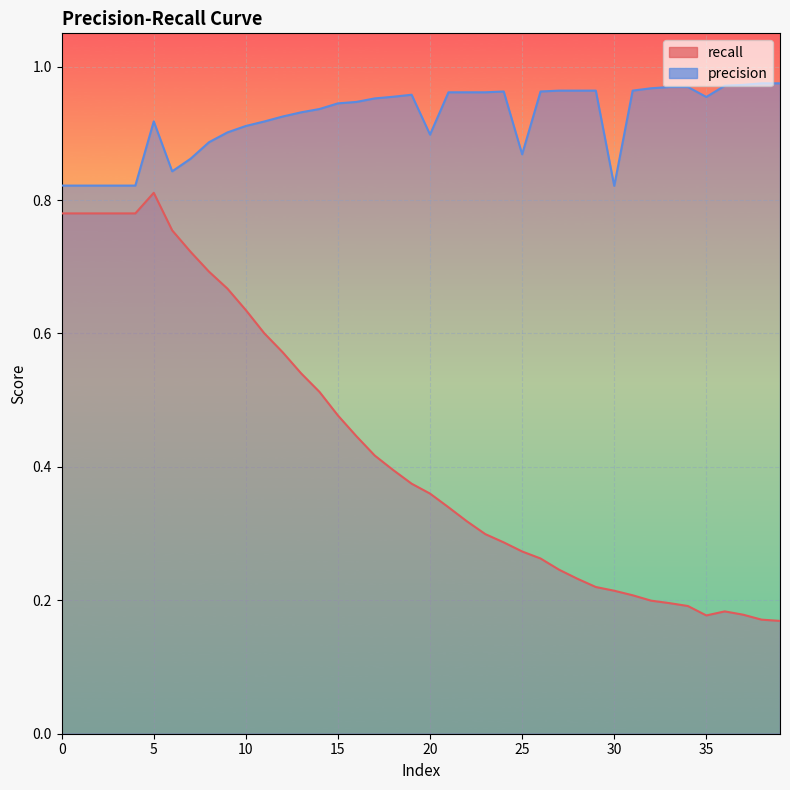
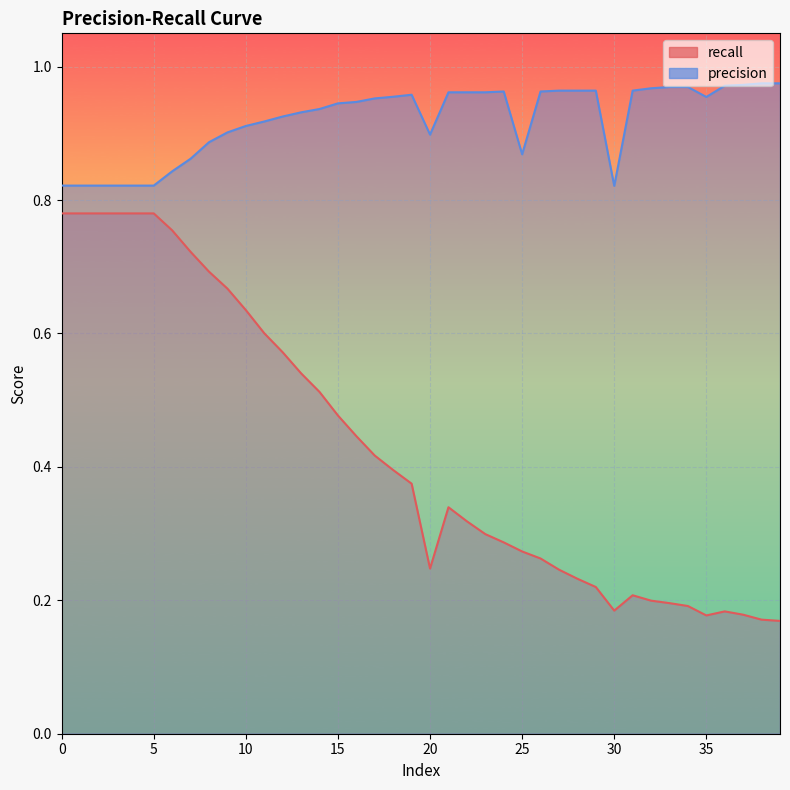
recall, 5: 0.81 -> 0.78
precision, 5: 0.92 -> 0.82
recall, 20: 0.36 -> 0.25
recall, 30: 0.21 -> 0.18
